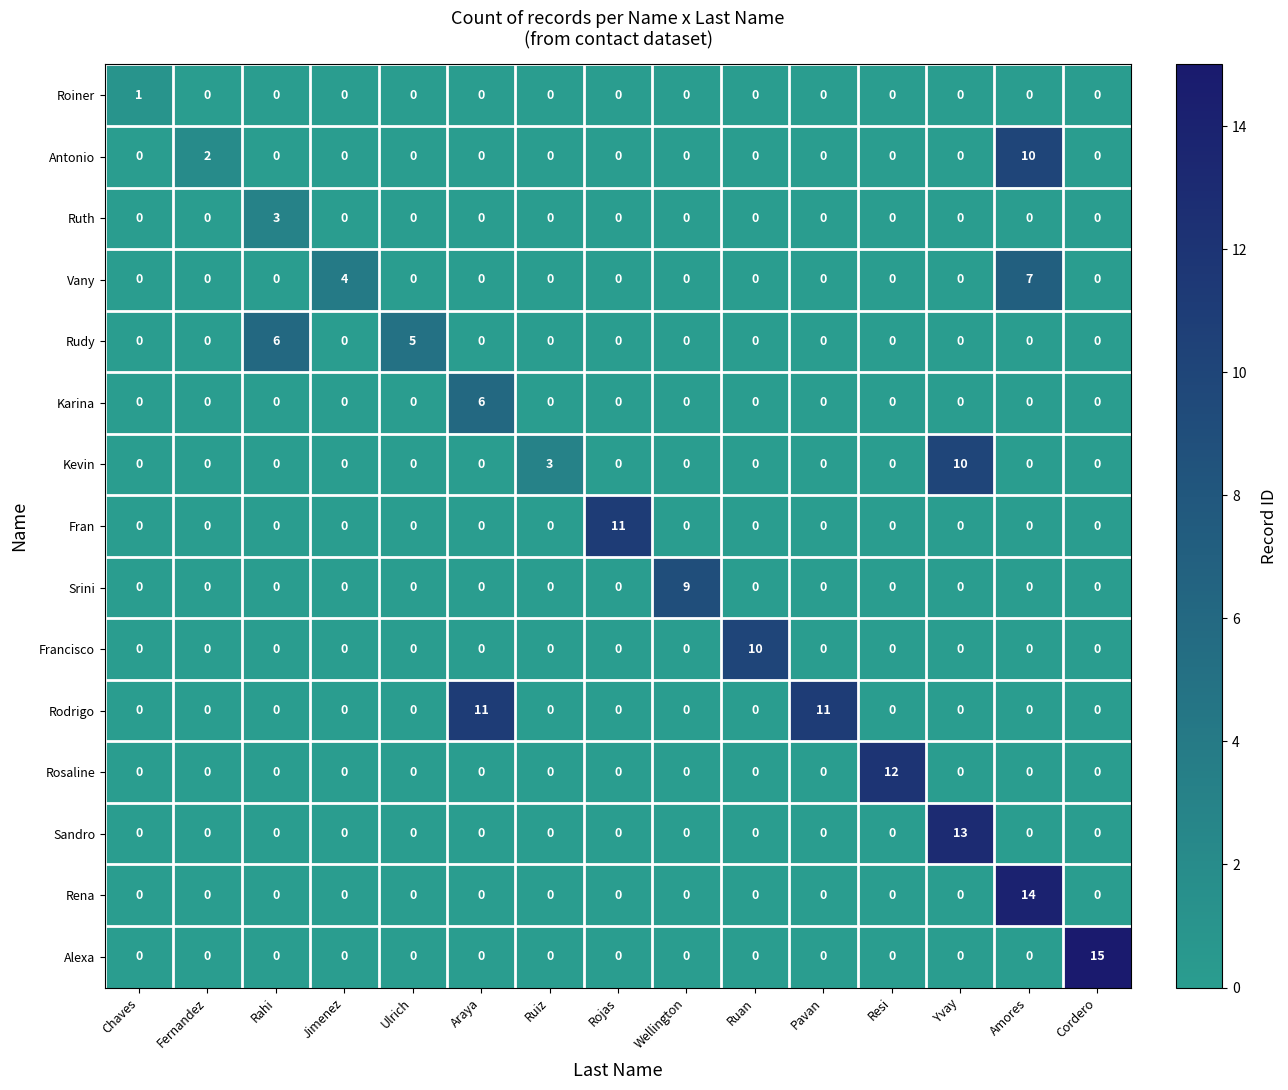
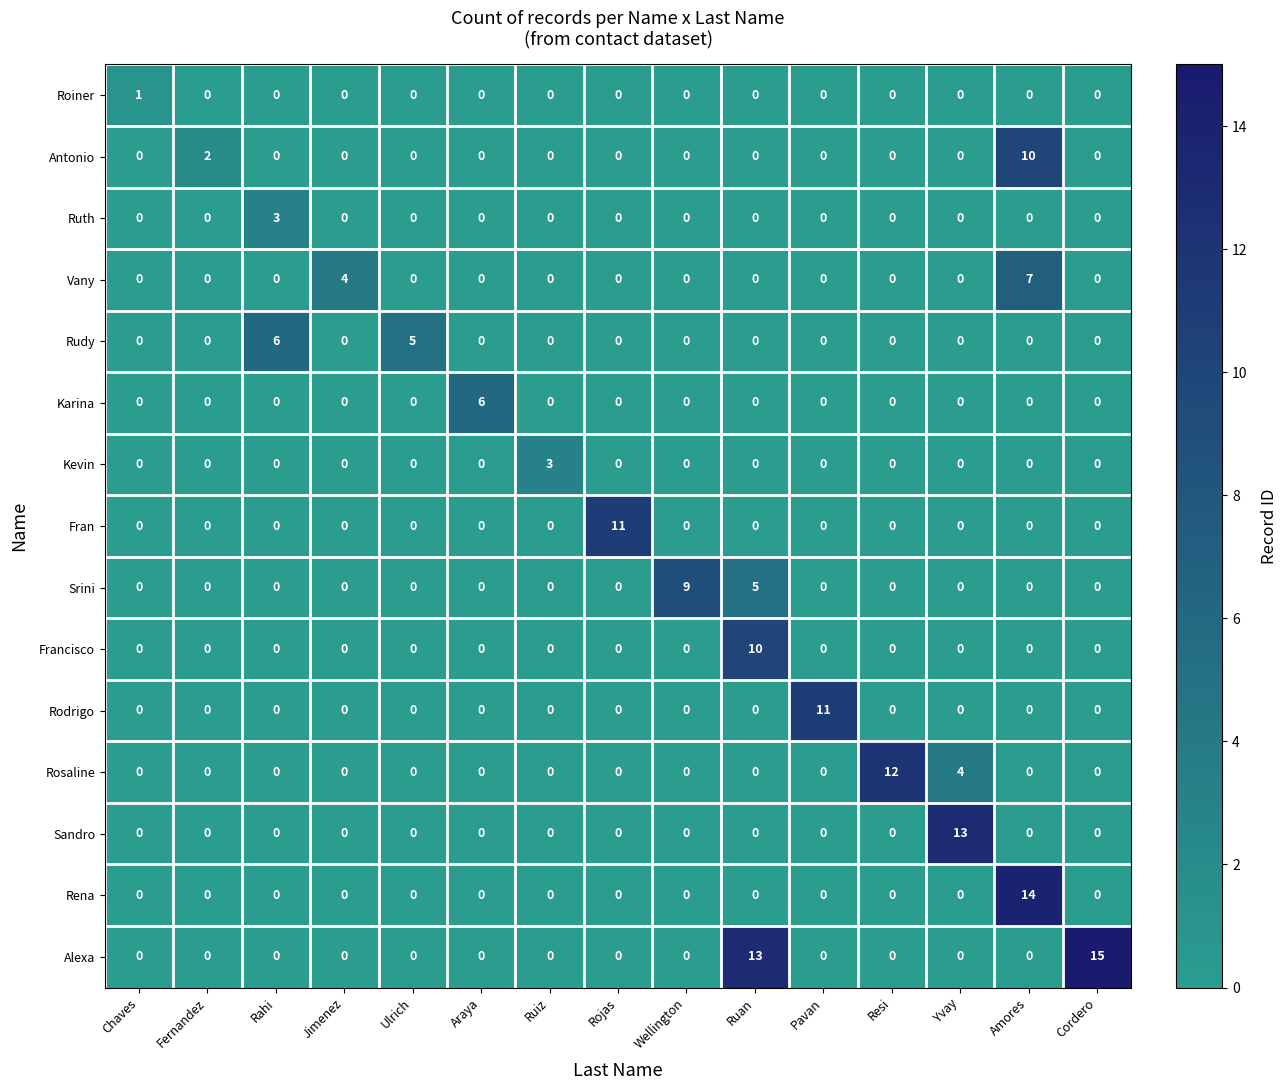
Kevin, Yvay: 10 -> 0
Srini, Ruan: 0 -> 5
Rodrigo, Araya: 11 -> 0
Rosaline, Yvay: 0 -> 4
Alexa, Ruan: 0 -> 13
